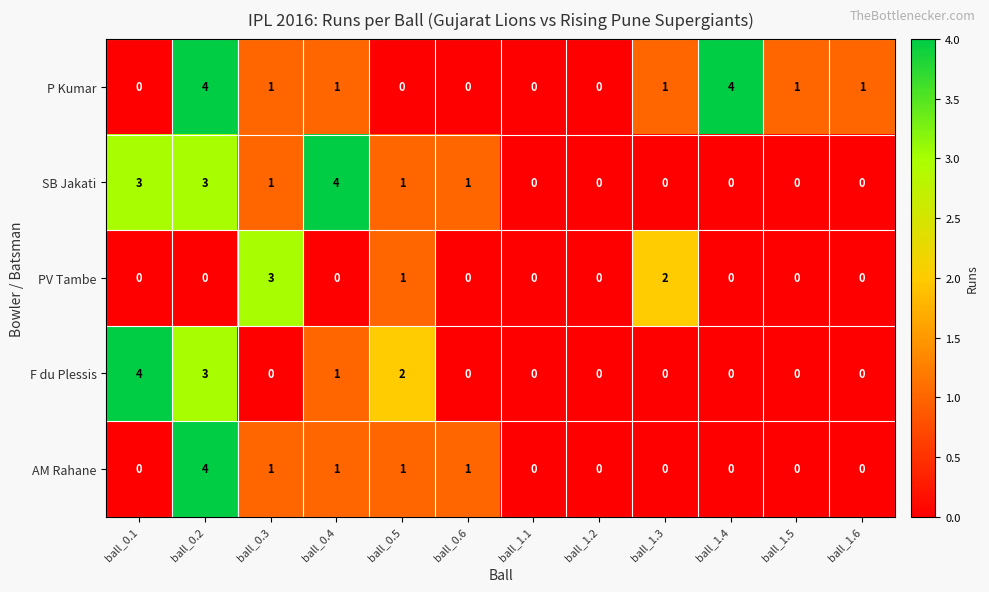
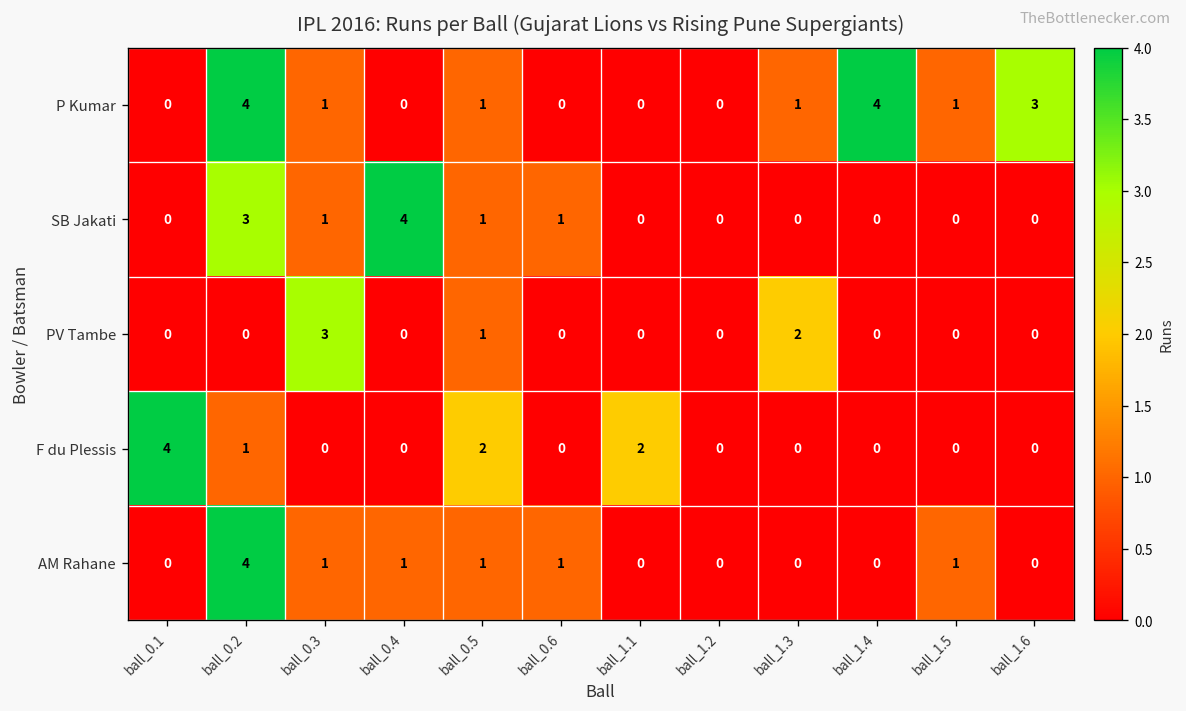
P Kumar, ball_0.4: 1 -> 0
P Kumar, ball_0.5: 0 -> 1
P Kumar, ball_1.6: 1 -> 3
SB Jakati, ball_0.1: 3 -> 0
F du Plessis, ball_0.2: 3 -> 1
F du Plessis, ball_0.4: 1 -> 0
F du Plessis, ball_1.1: 0 -> 2
AM Rahane, ball_1.5: 0 -> 1
